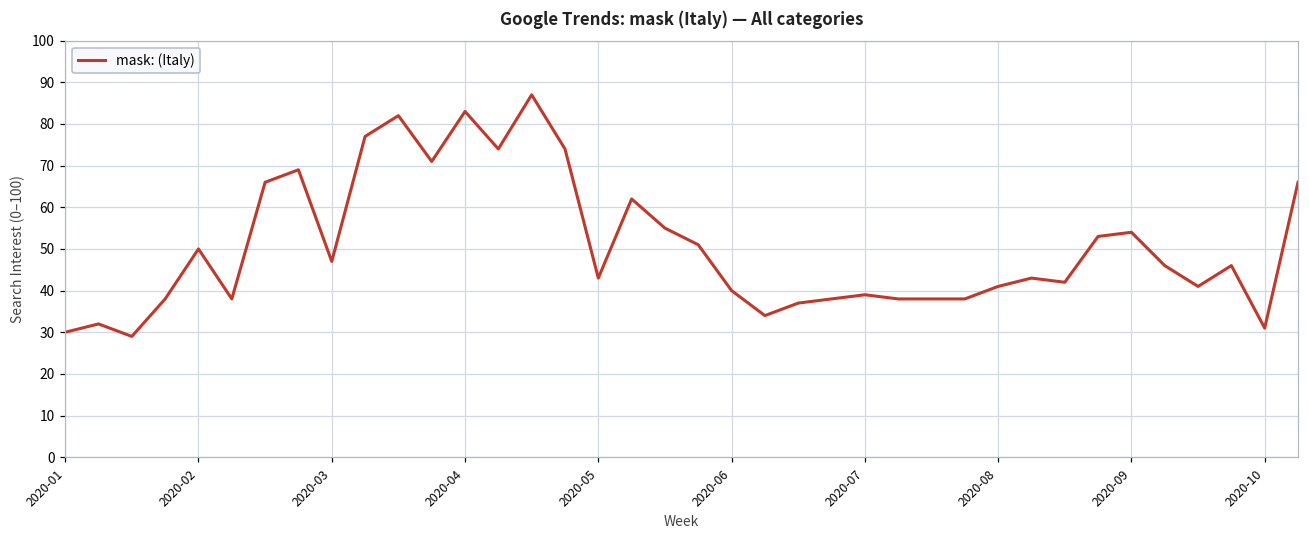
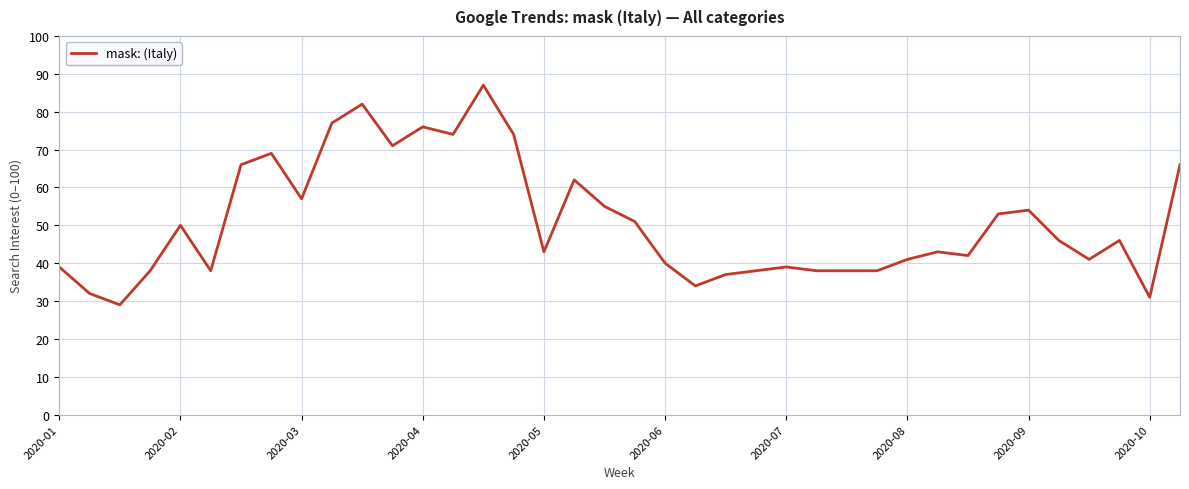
2020-01: 30 -> 39
2020-03: 47 -> 57
2020-04: 83 -> 76
